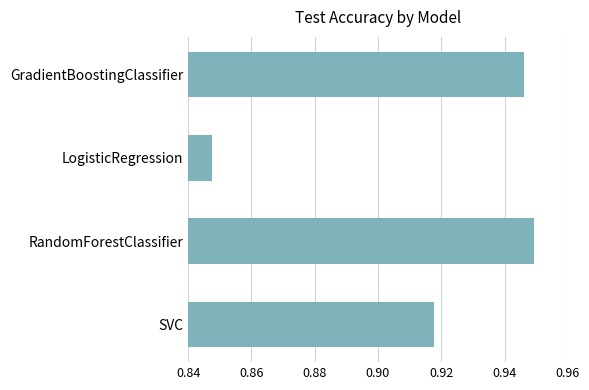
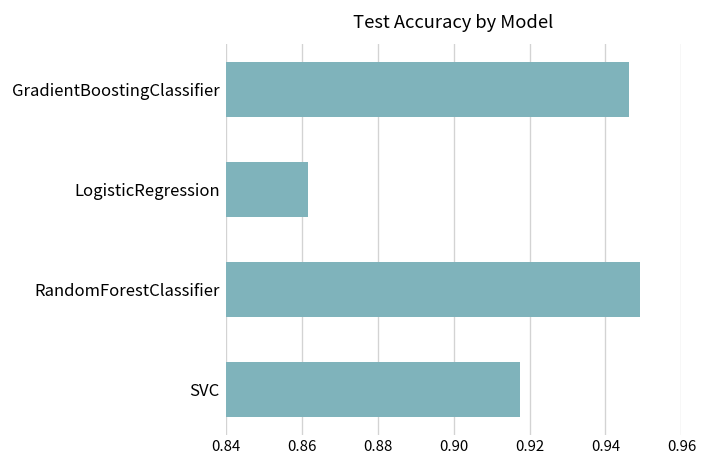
LogisticRegression: 0.847 -> 0.862
